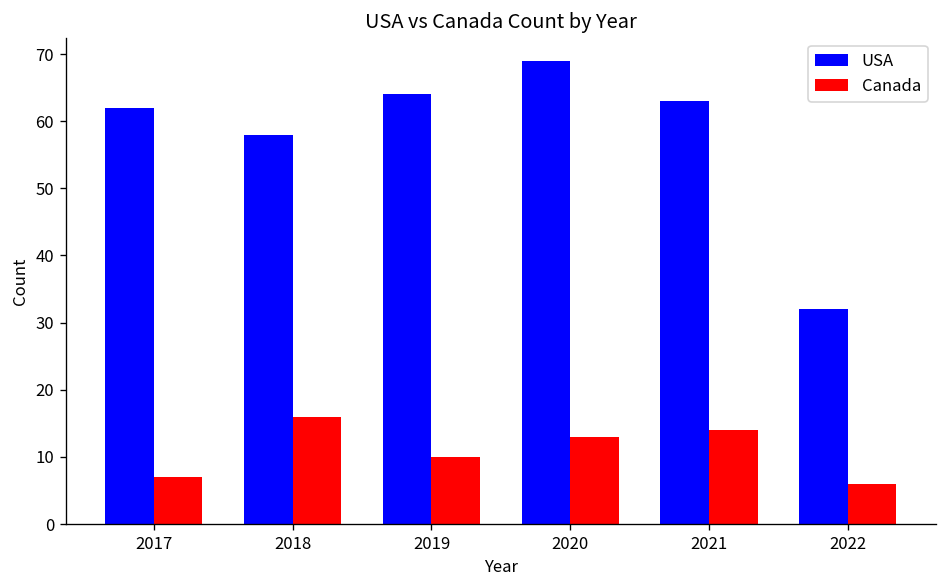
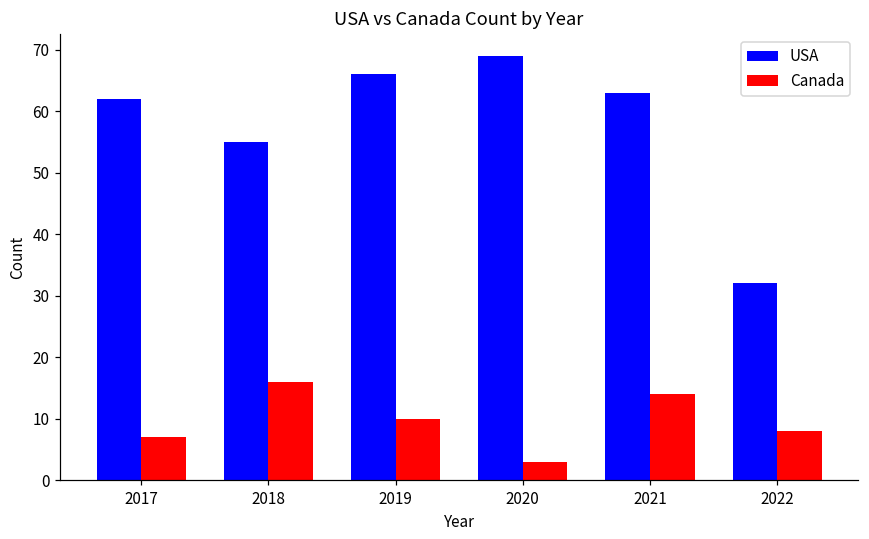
USA, 2018: 58 -> 55
USA, 2019: 64 -> 66
Canada, 2020: 13 -> 3
Canada, 2022: 6 -> 8
